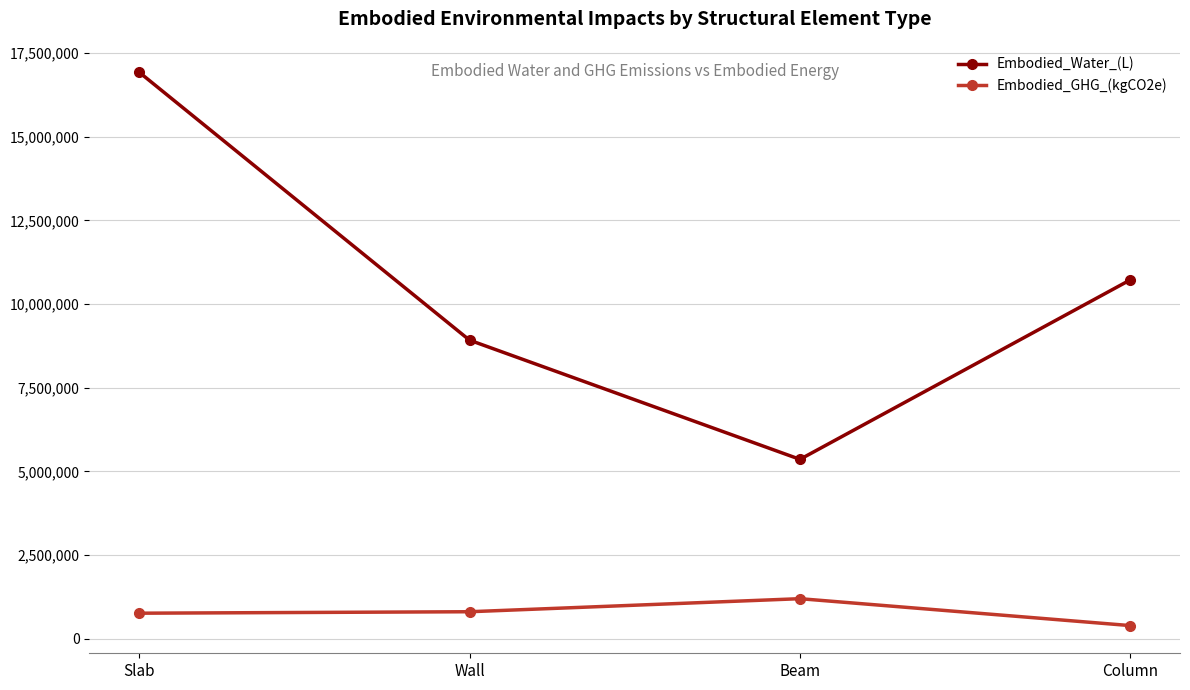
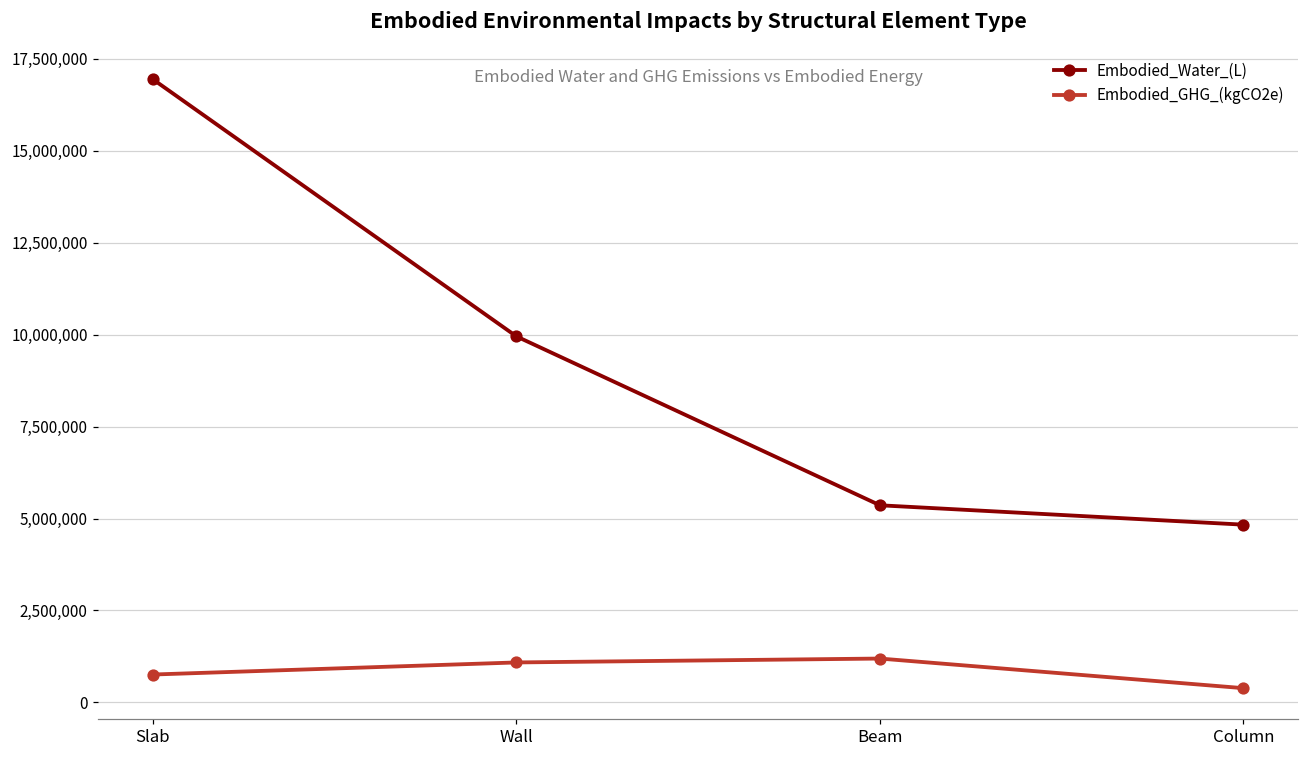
Embodied_Water_(L), Wall: 8,900,000 -> 9,900,000
Embodied_GHG_(kgCO2e), Wall: 800,000 -> 1,100,000
Embodied_Water_(L), Column: 10,700,000 -> 4,800,000
